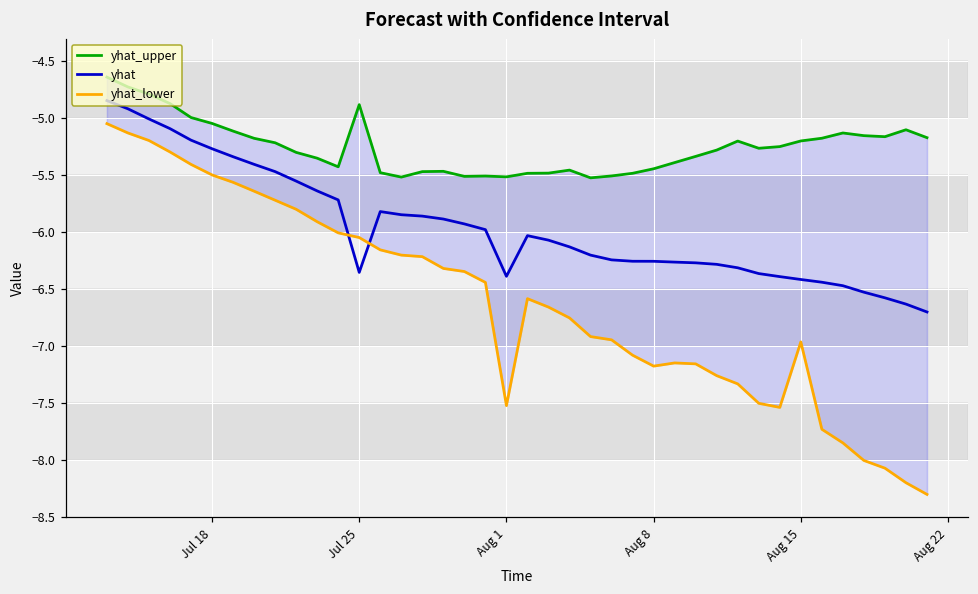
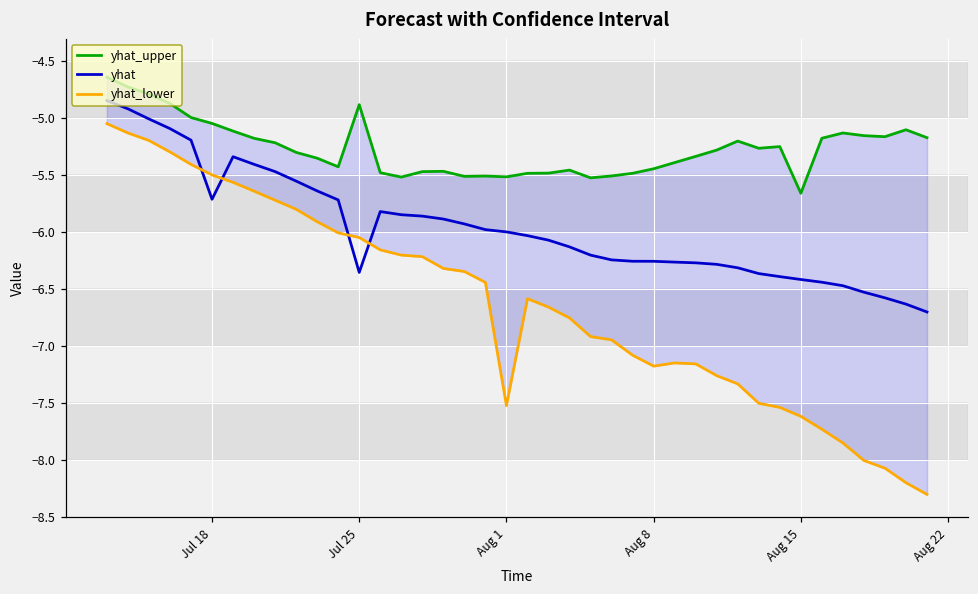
yhat, Jul 18: -5.27 -> -5.71
yhat, Aug 1: -6.39 -> -6.00
yhat_upper, Aug 15: -5.20 -> -5.66
yhat_lower, Aug 15: -6.96 -> -7.62
